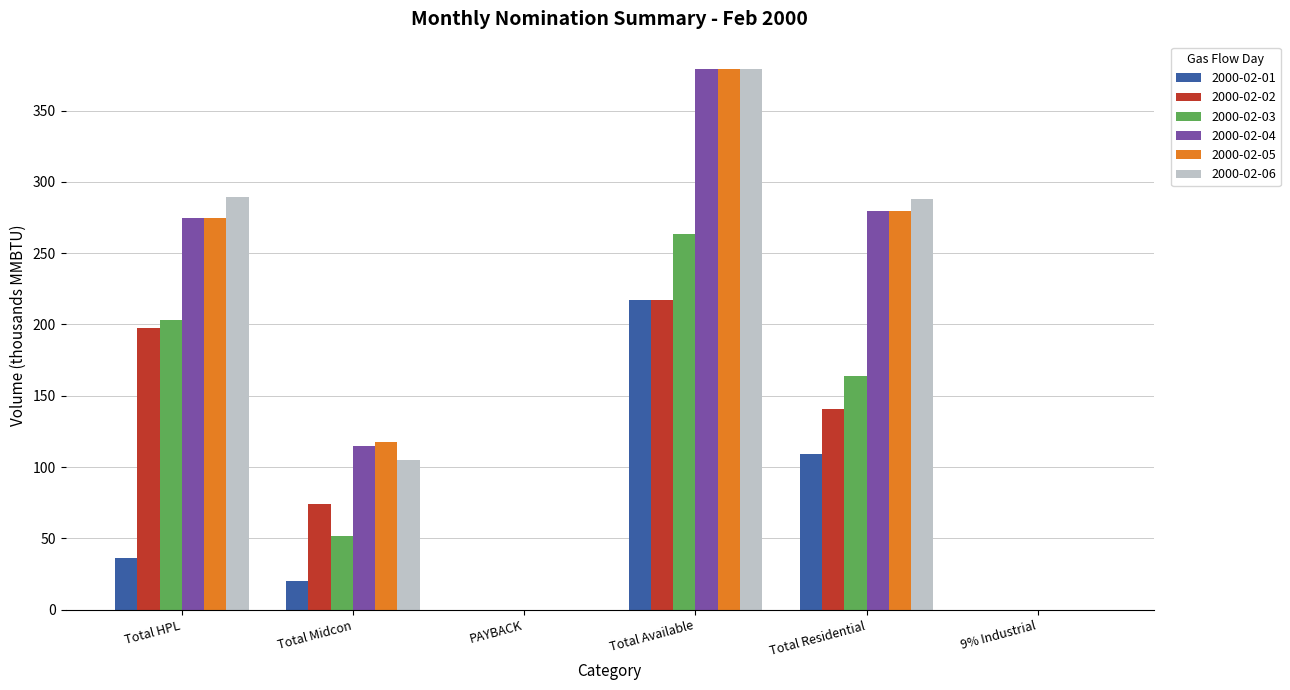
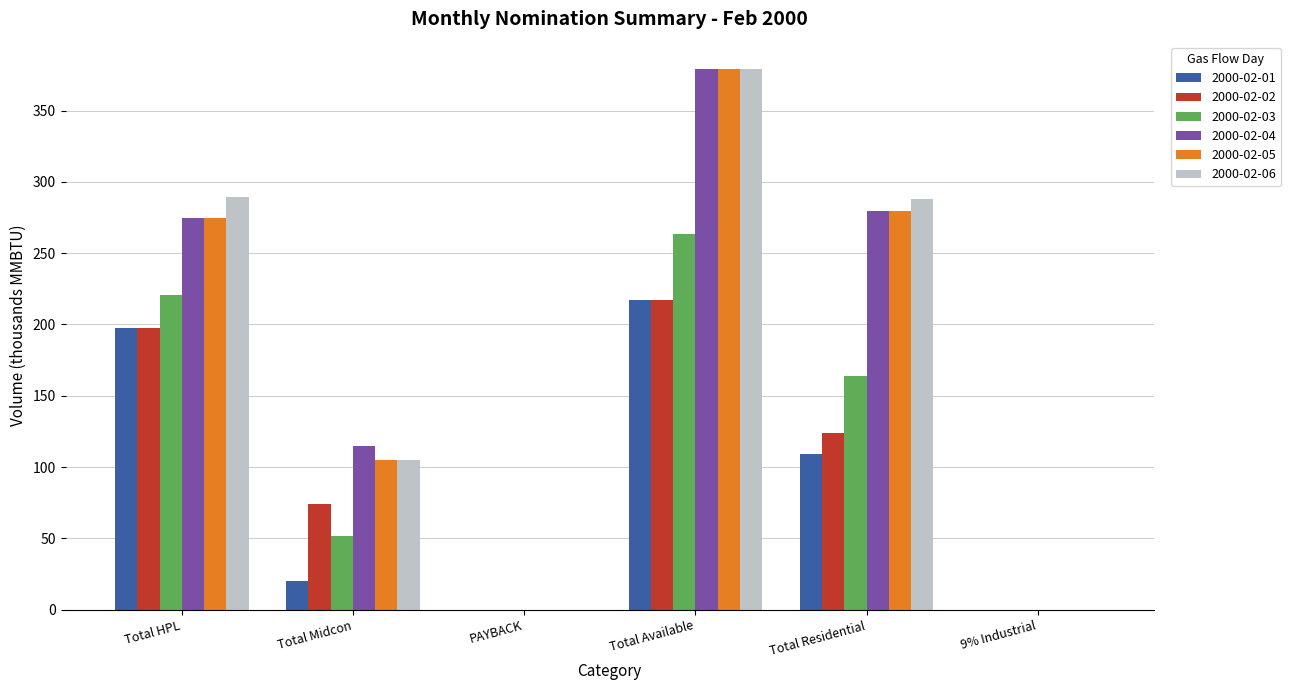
2000-02-01, Total HPL: 36 -> 197
2000-02-03, Total HPL: 203 -> 220
2000-02-05, Total Midcon: 118 -> 105
2000-02-02, Total Residential: 141 -> 124
